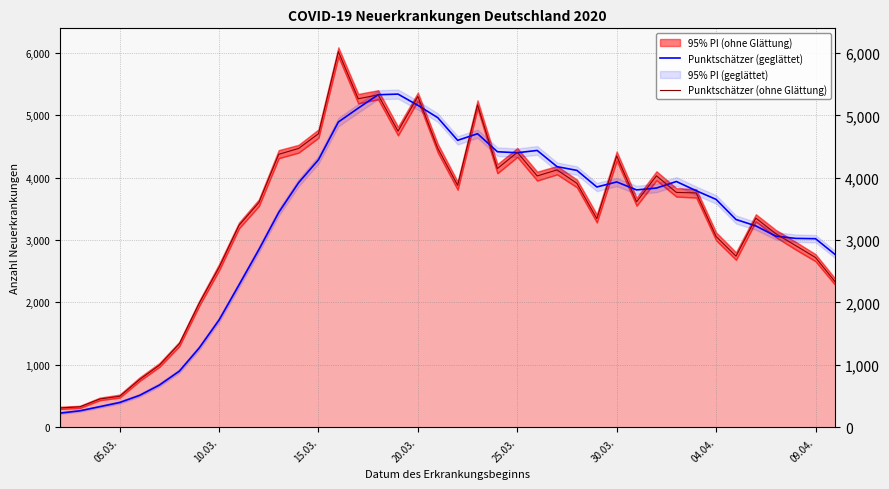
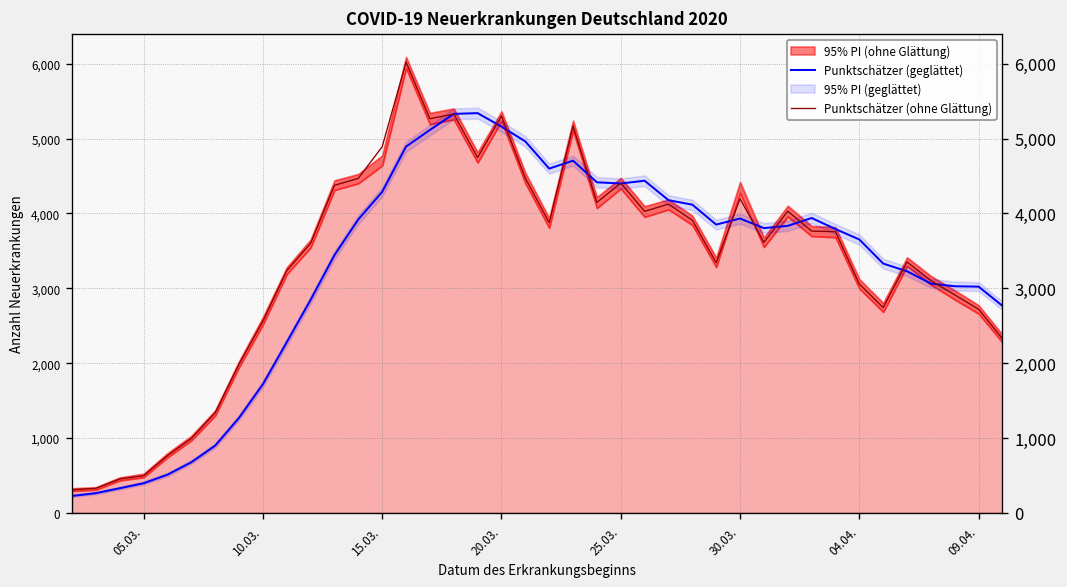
Punktschätzer (ohne Glättung), 15.03.: 4,700 -> 4,900
Punktschätzer (ohne Glättung), 30.03.: 4,300 -> 4,200
